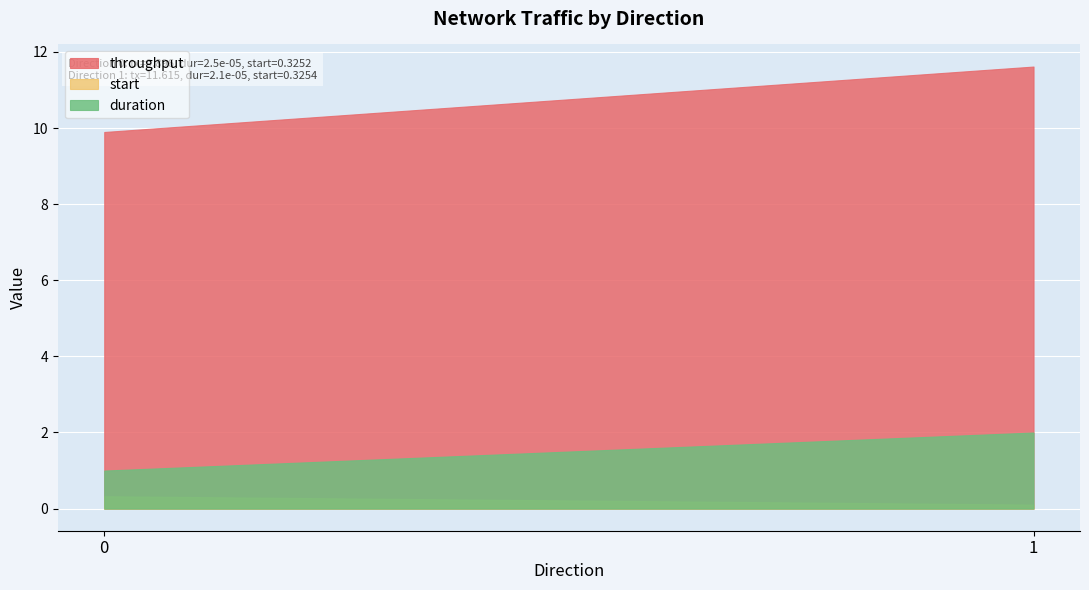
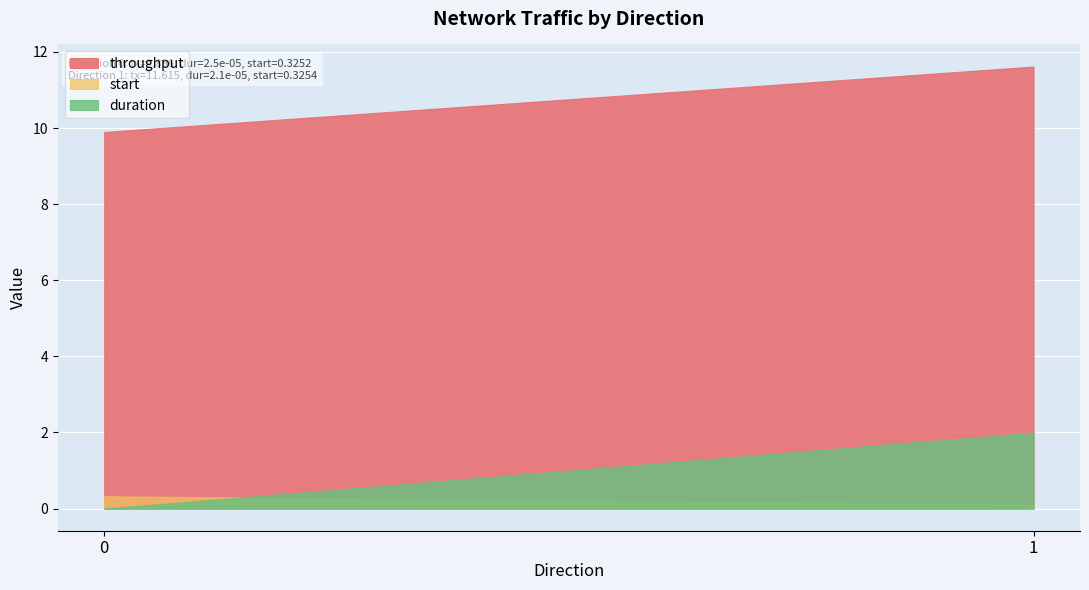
duration, 0: 1 -> 0
